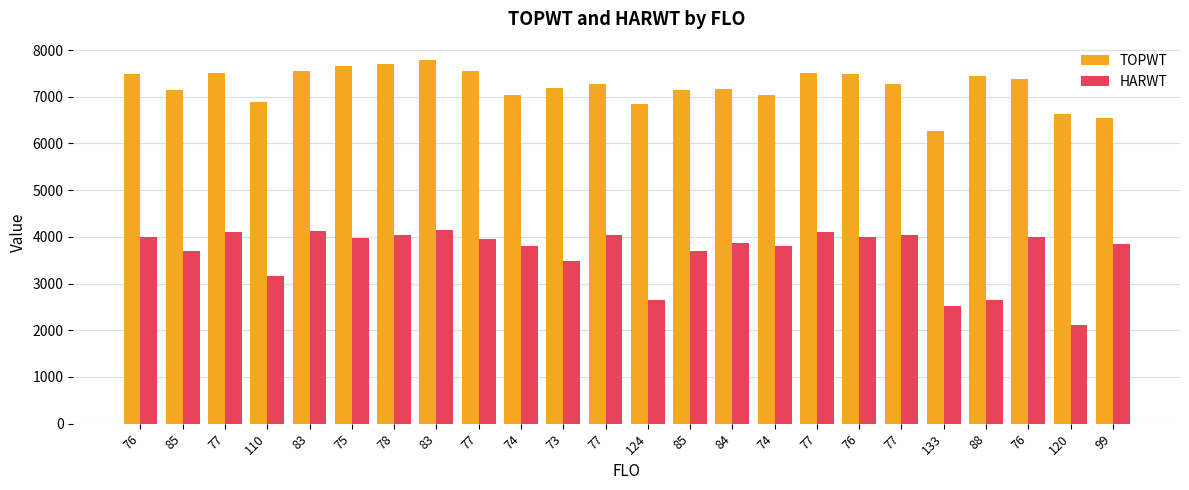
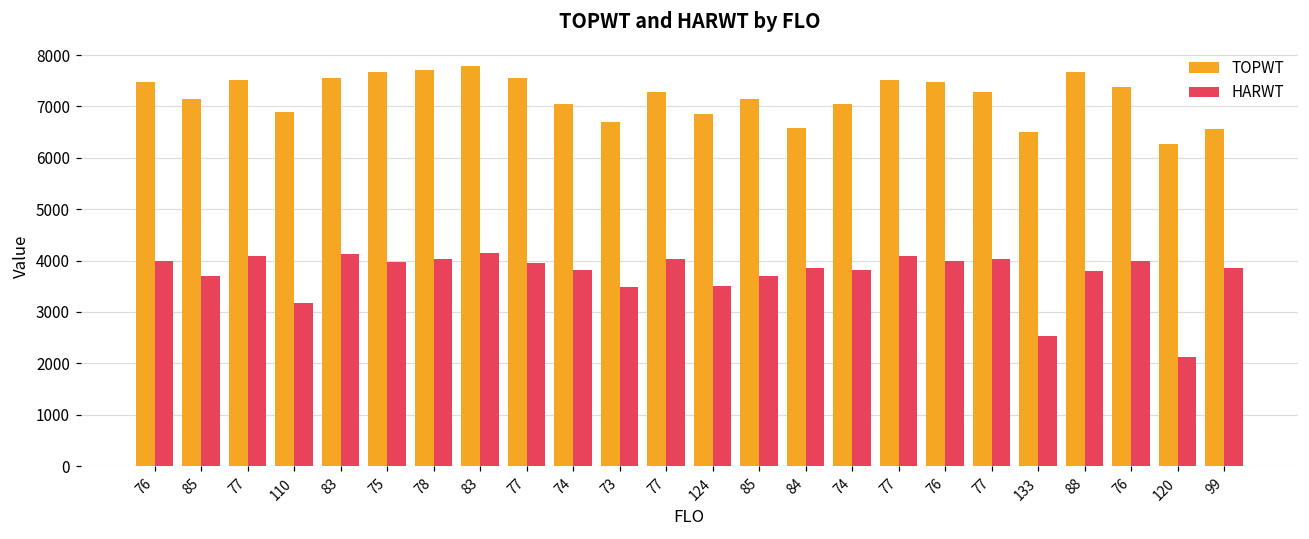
TOPWT, 73: 7200 -> 6700
HARWT, 124: 2700 -> 3500
TOPWT, 84: 7200 -> 6600
TOPWT, 133: 6300 -> 6500
TOPWT, 88: 7400 -> 7700
HARWT, 88: 2600 -> 3800
TOPWT, 120: 6600 -> 6300
